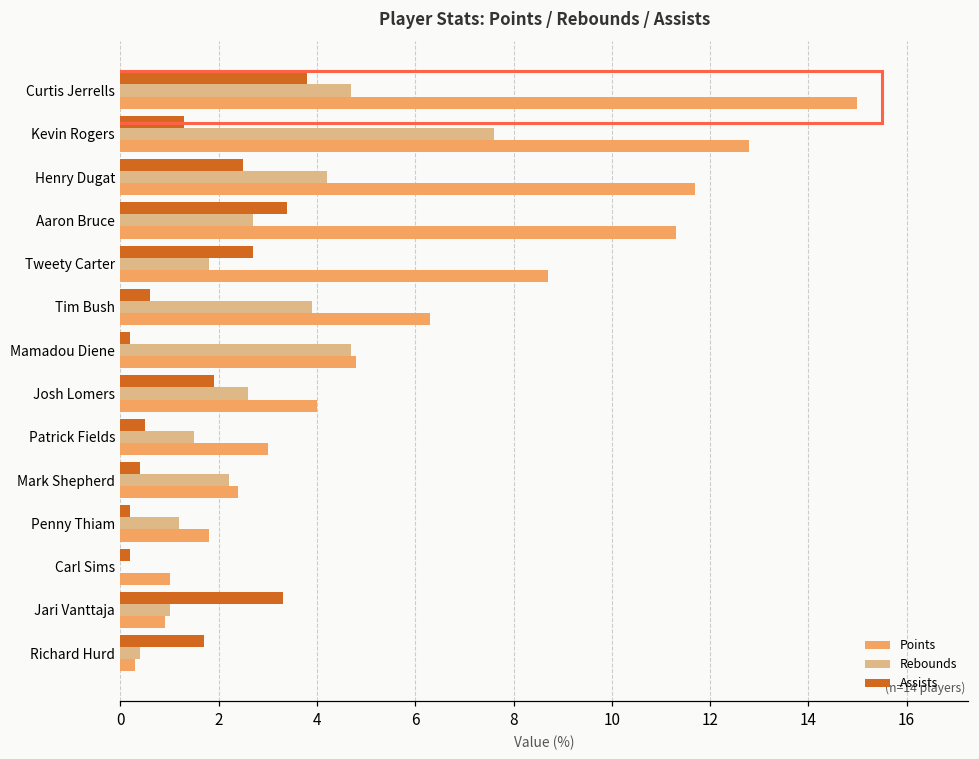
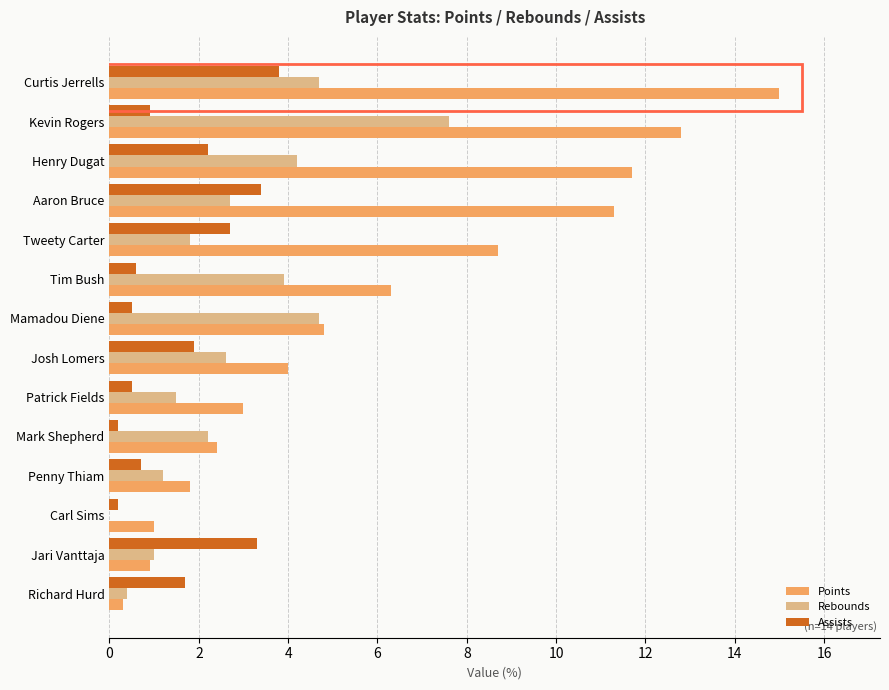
Assists, Kevin Rogers: 1.3 -> 0.9
Assists, Henry Dugat: 2.5 -> 2.2
Assists, Mamadou Diene: 0.2 -> 0.5
Assists, Mark Shepherd: 0.4 -> 0.2
Assists, Penny Thiam: 0.2 -> 0.7
